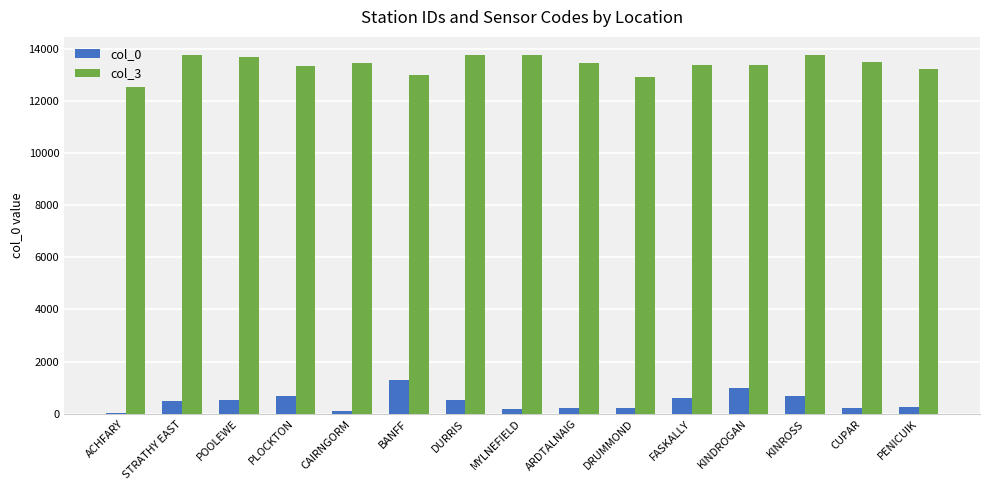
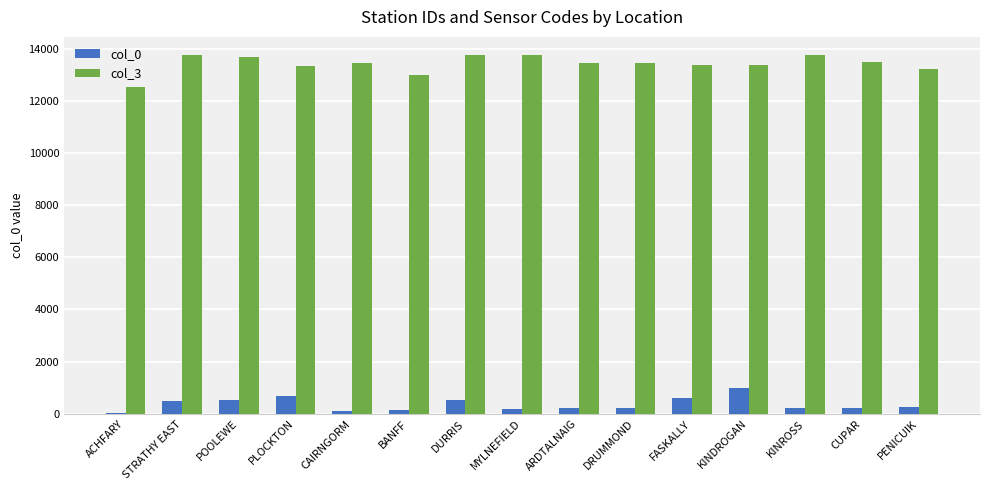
col_0, BANFF: 1300 -> 100
col_3, DRUMMOND: 12900 -> 13400
col_0, KINROSS: 700 -> 200
